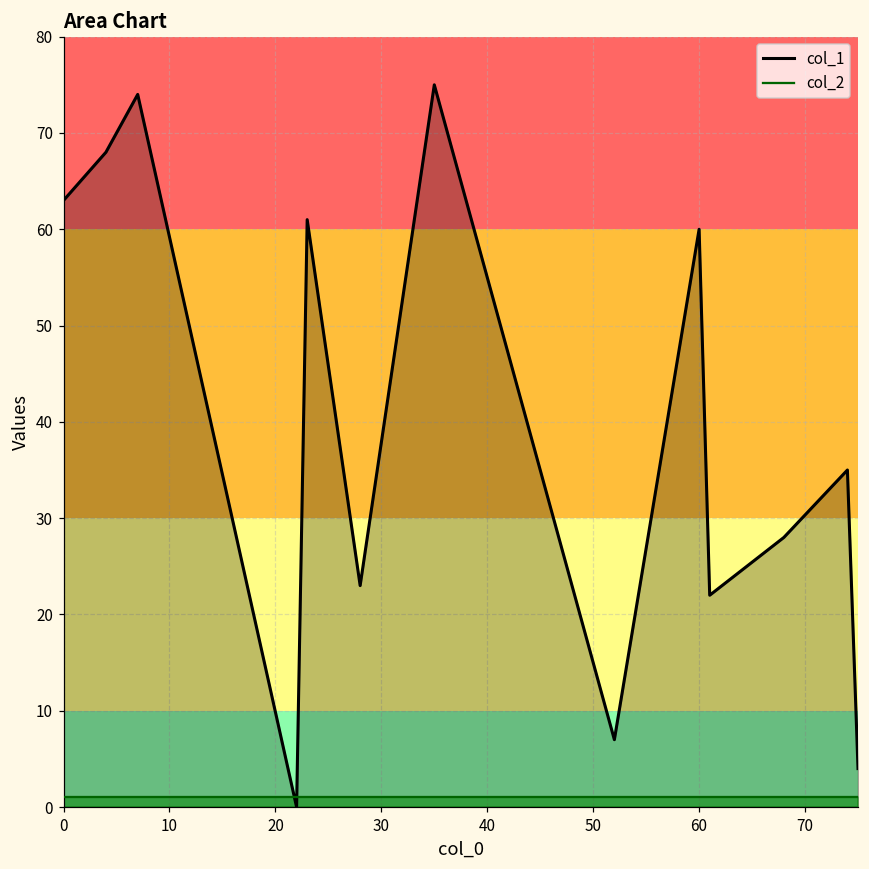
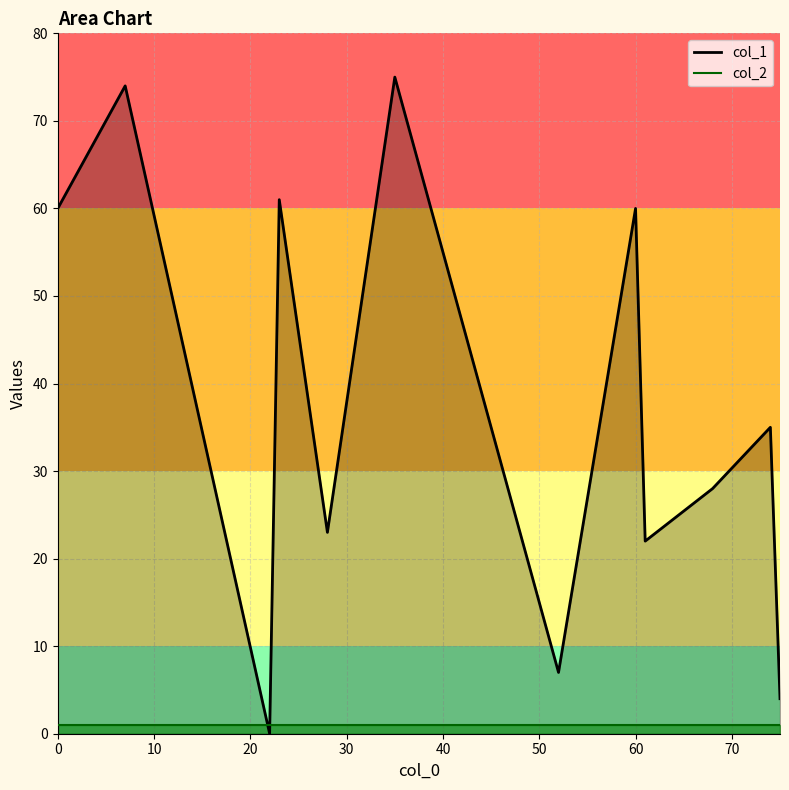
col_1, 0: 63 -> 60
